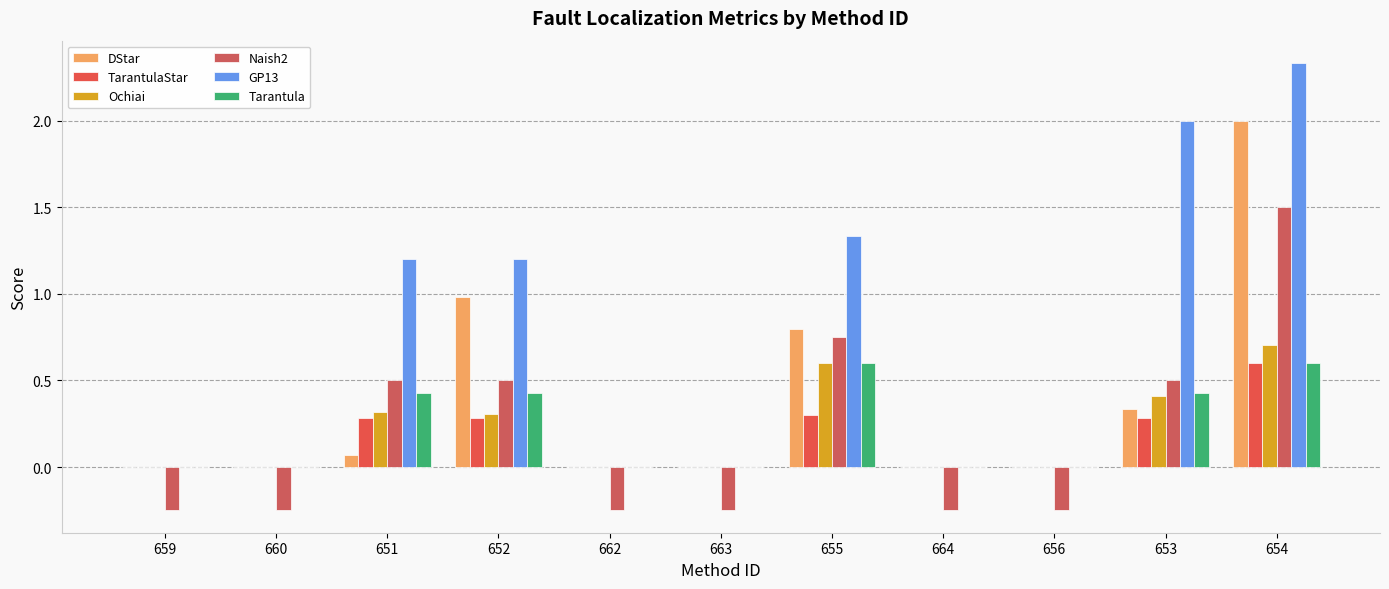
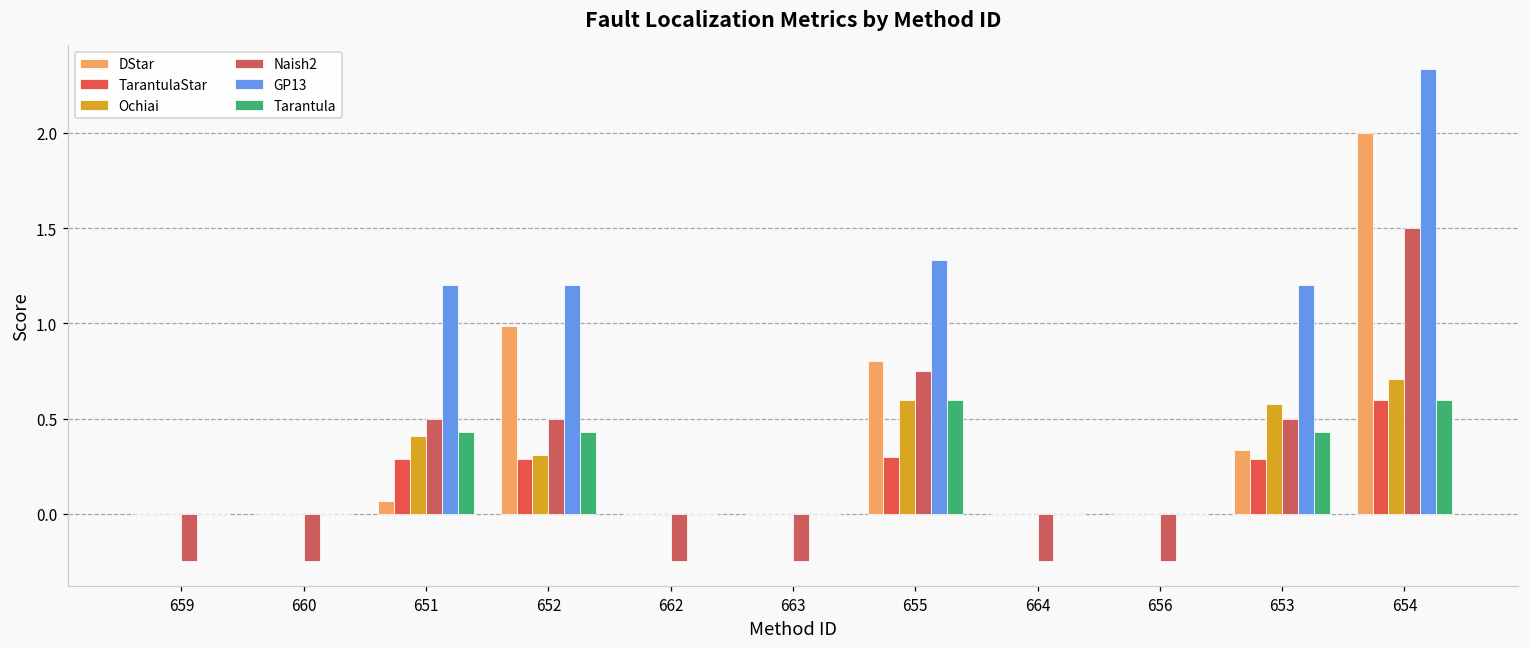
Ochiai, 651: 0.32 -> 0.41
Ochiai, 653: 0.41 -> 0.58
GP13, 653: 2.0 -> 1.2
